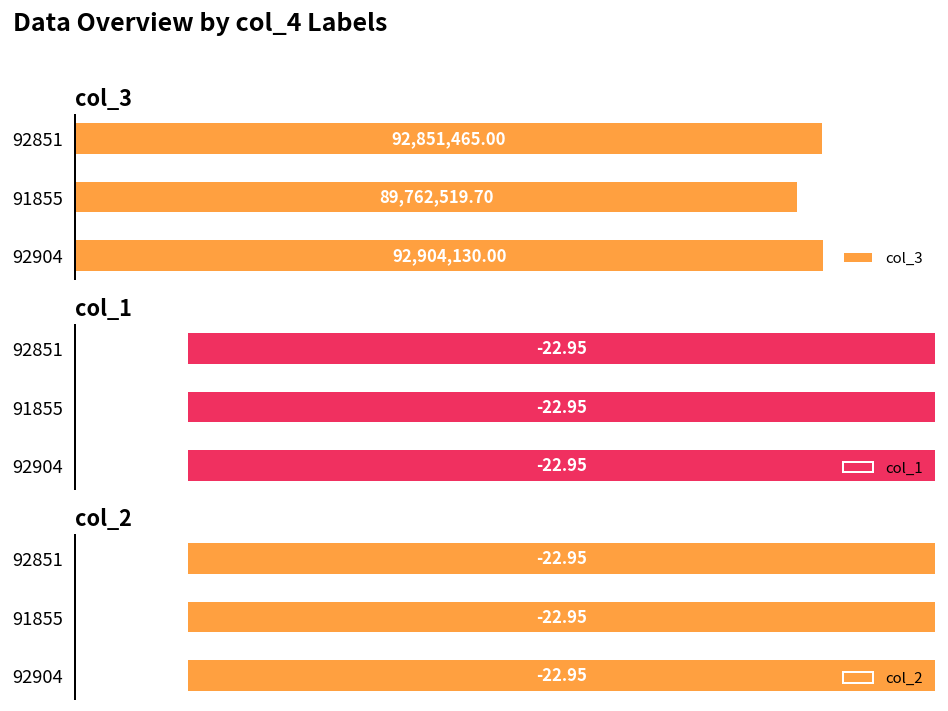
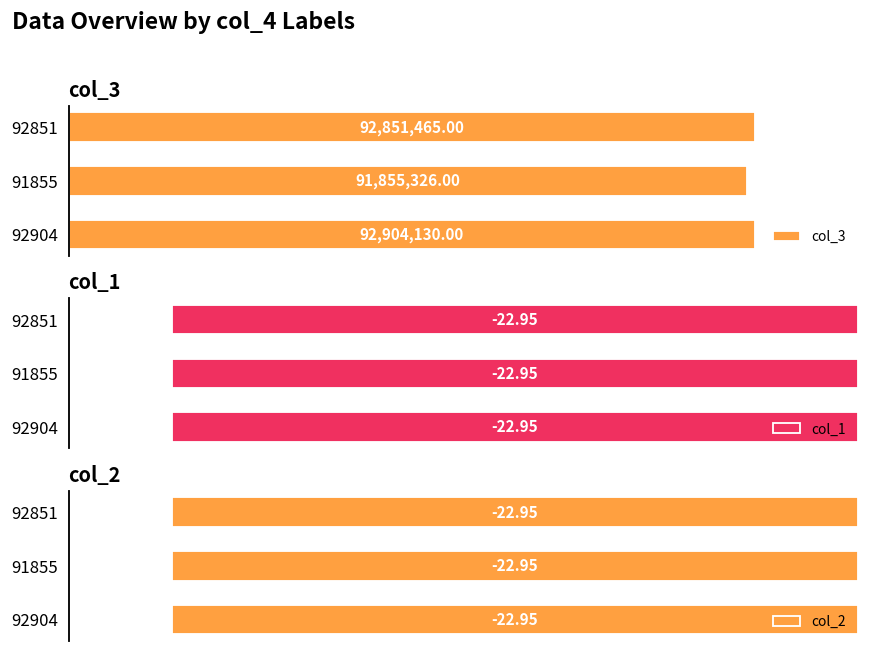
col_3, 91855: 89,762,519.70 -> 91,855,326.00
